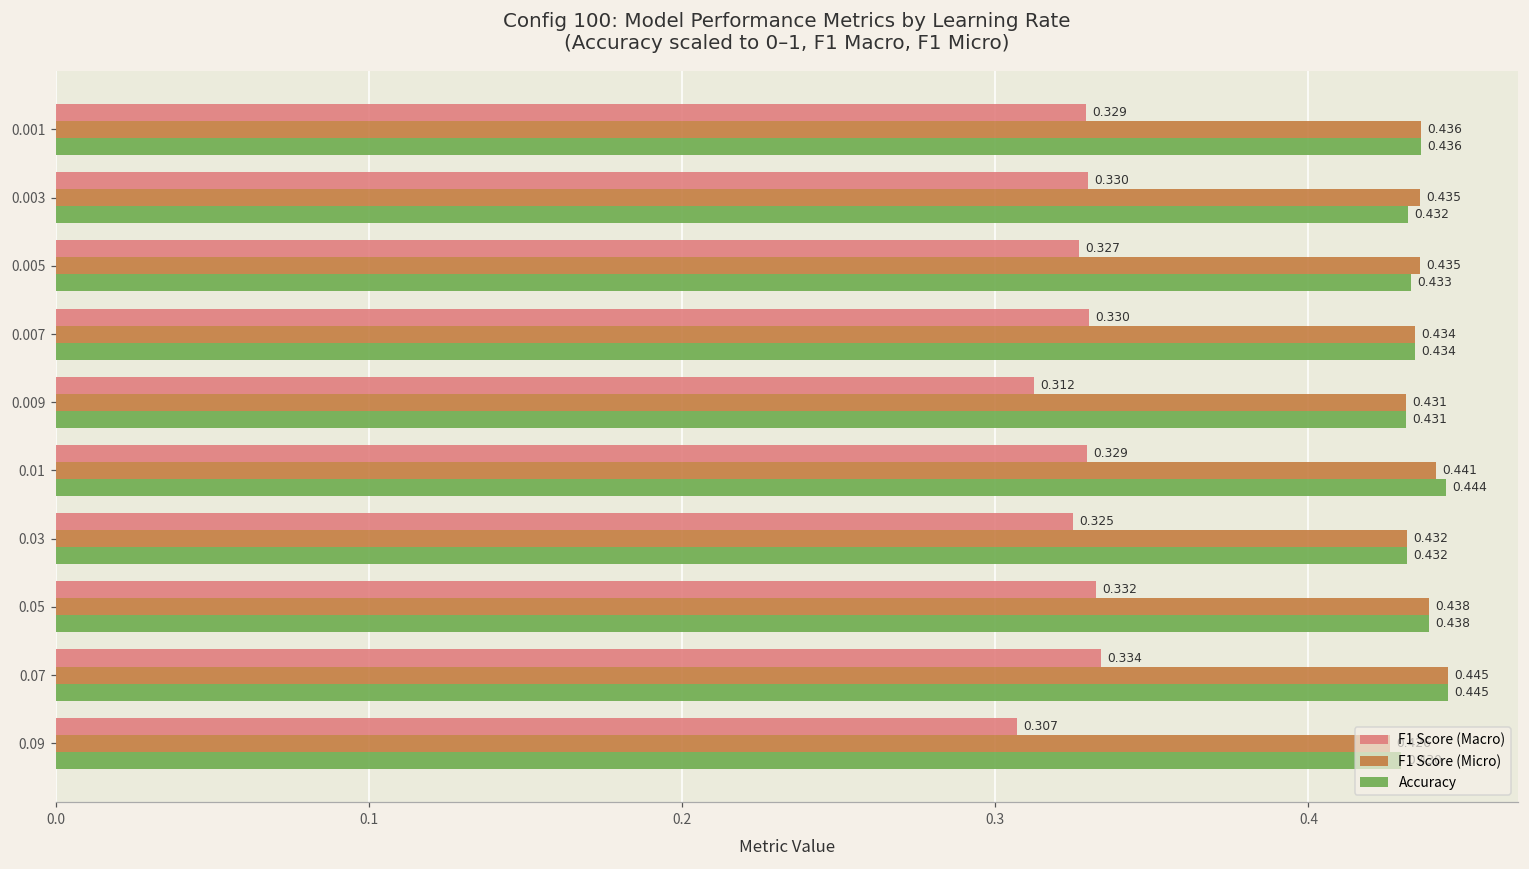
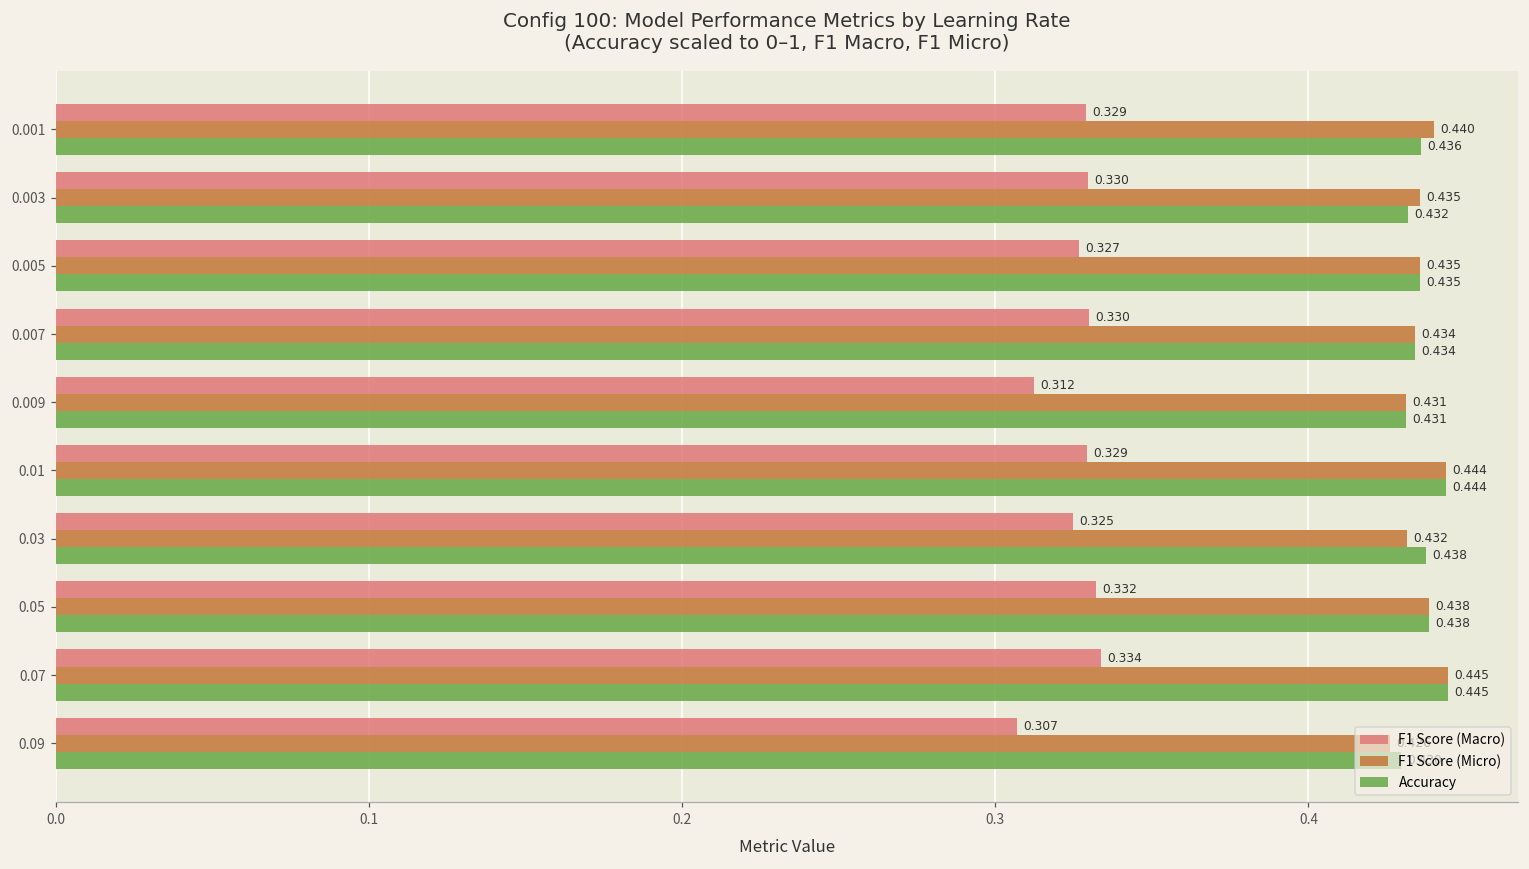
F1 Score (Micro), 0.001: 0.436 -> 0.440
Accuracy, 0.005: 0.433 -> 0.435
F1 Score (Micro), 0.01: 0.441 -> 0.444
Accuracy, 0.03: 0.432 -> 0.438
